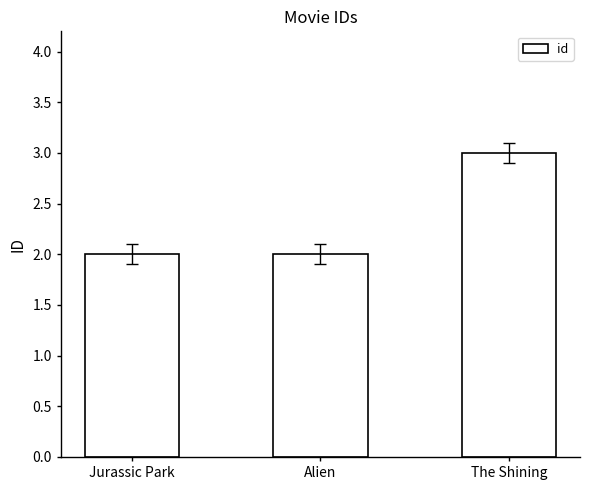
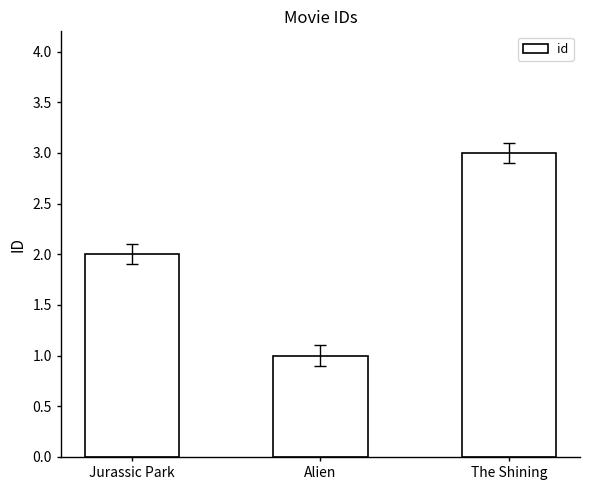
id, Alien: 2 -> 1
